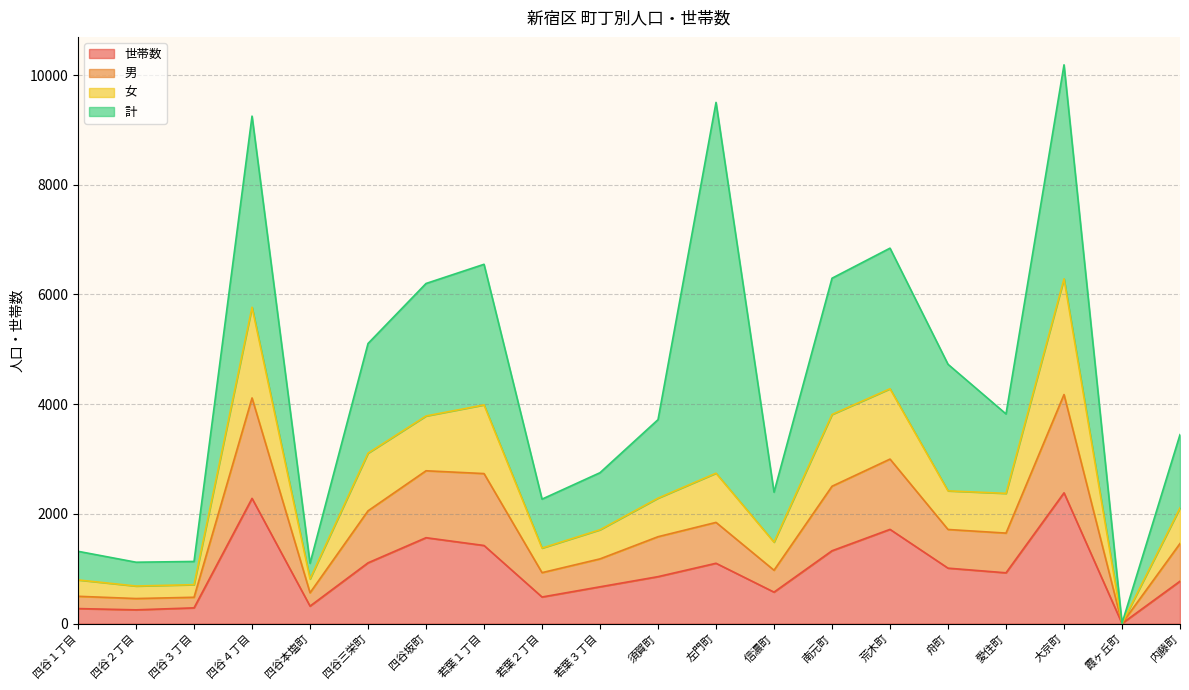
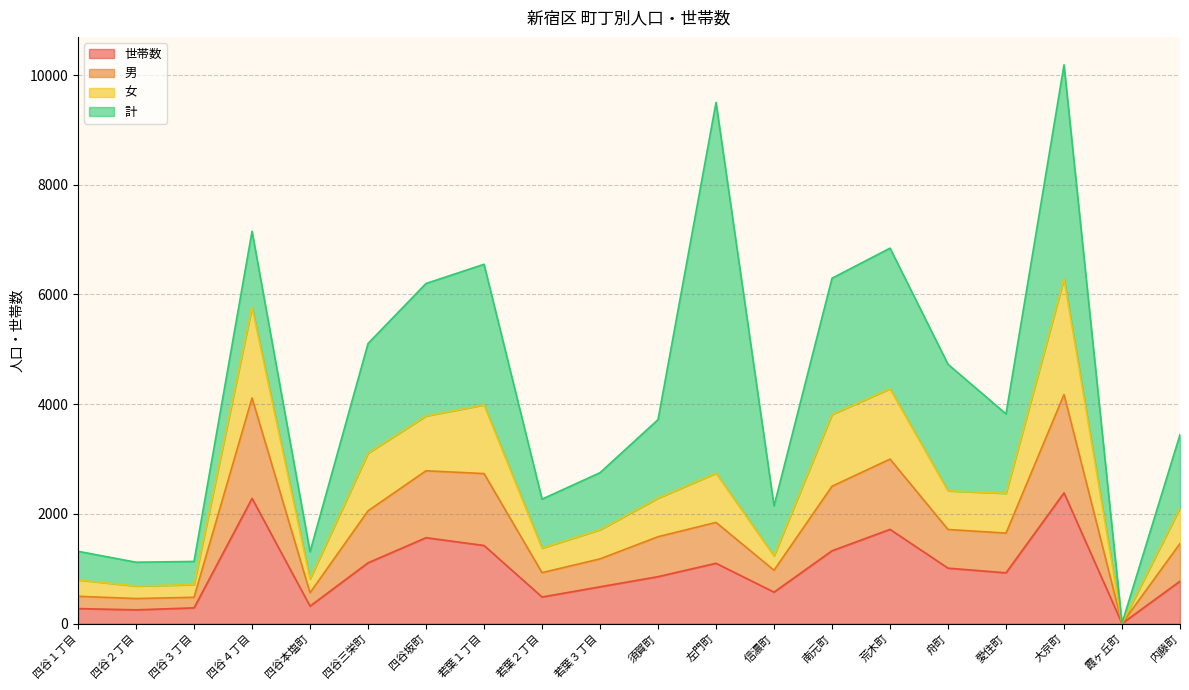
計, 四谷４丁目: 3500 -> 1400
計, 四谷本塩町: 300 -> 500
女, 信濃町: 500 -> 300
